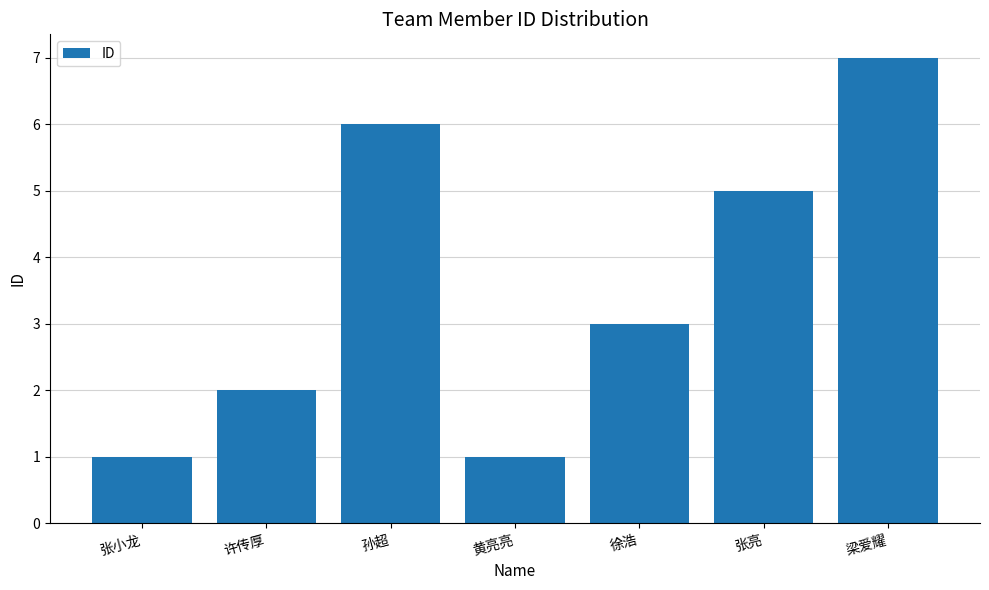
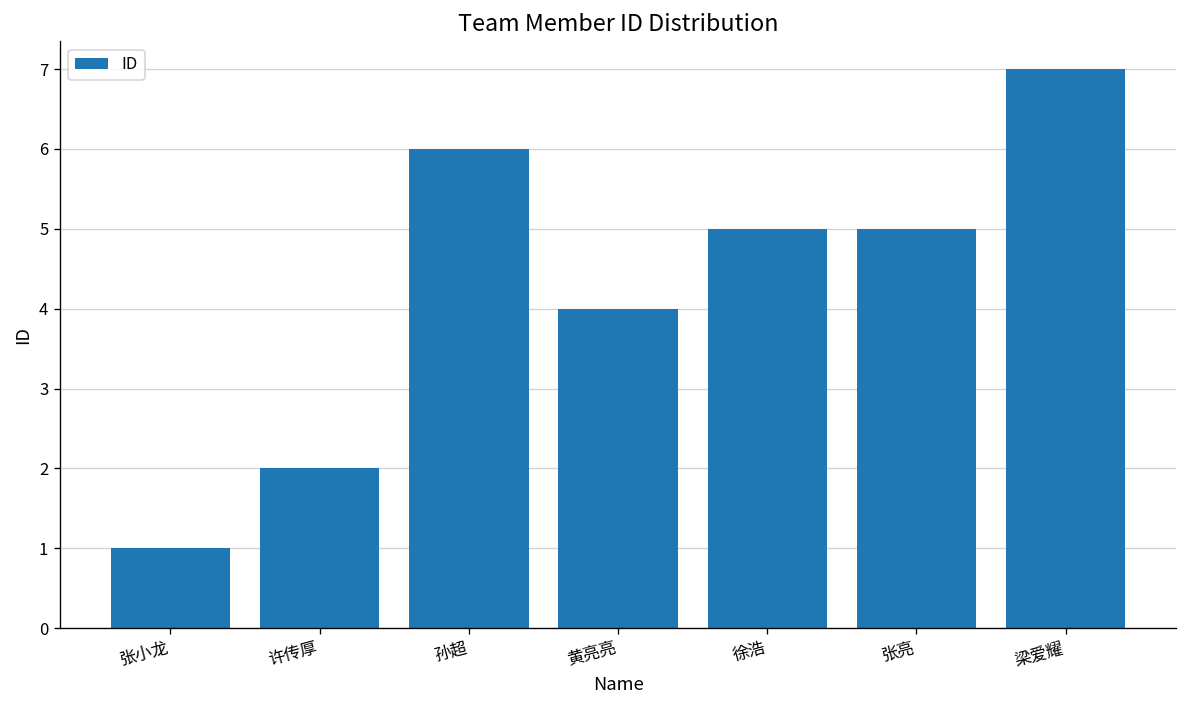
黄亮亮: 1 -> 4
徐浩: 3 -> 5
